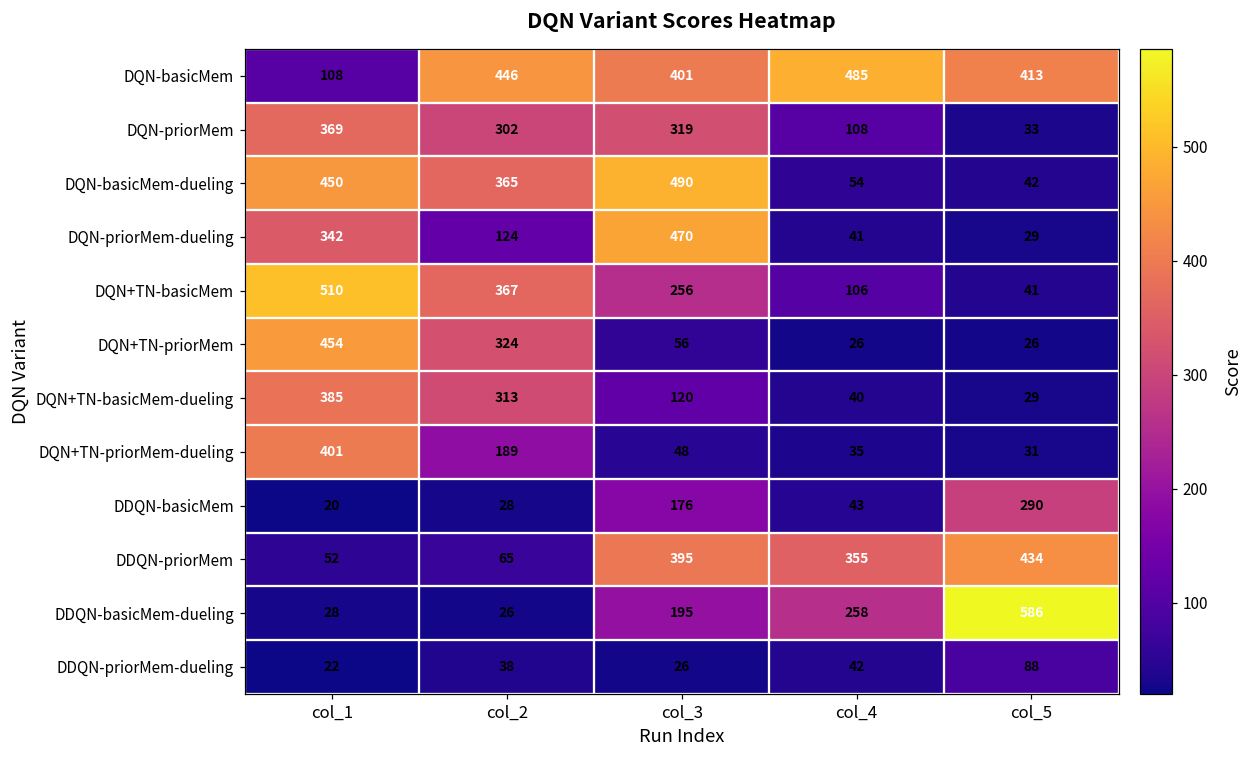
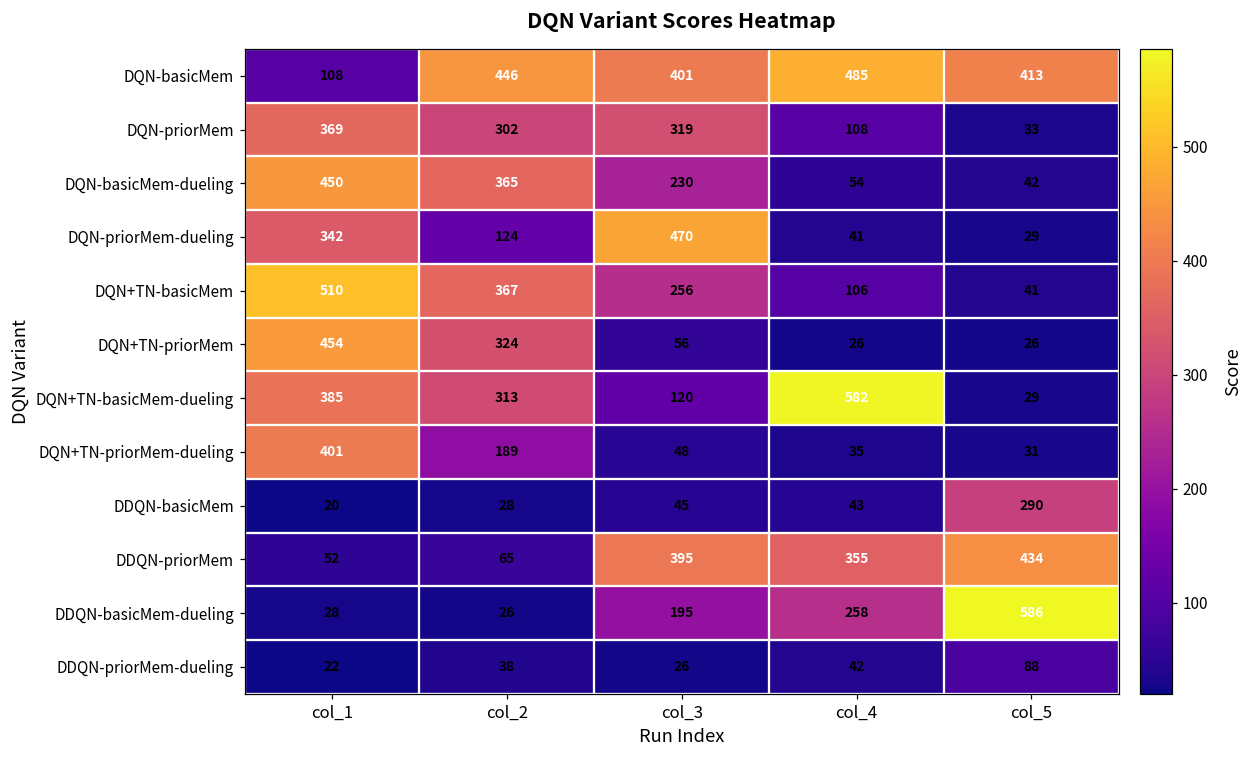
DQN-basicMem-dueling, col_3: 490 -> 230
DQN+TN-basicMem-dueling, col_4: 40 -> 582
DDQN-basicMem, col_3: 176 -> 45
